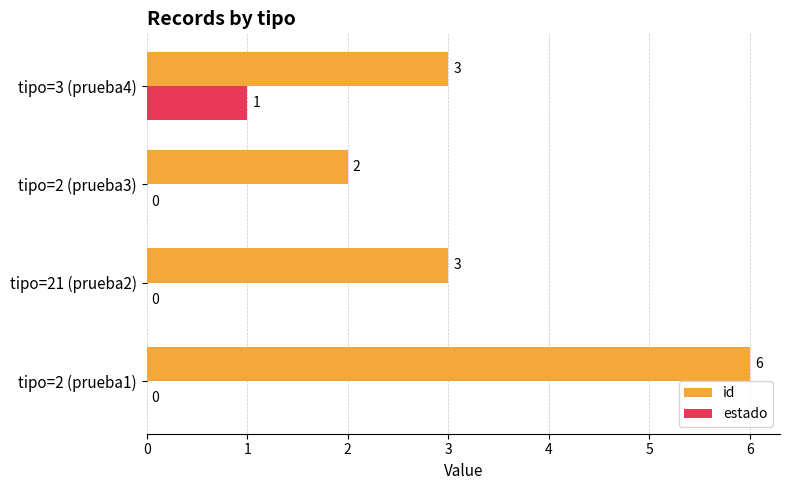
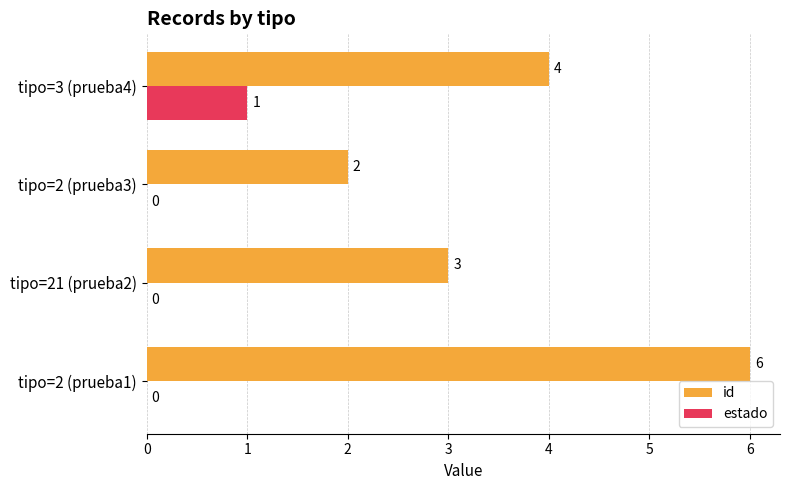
id, tipo=3 (prueba4): 3 -> 4
